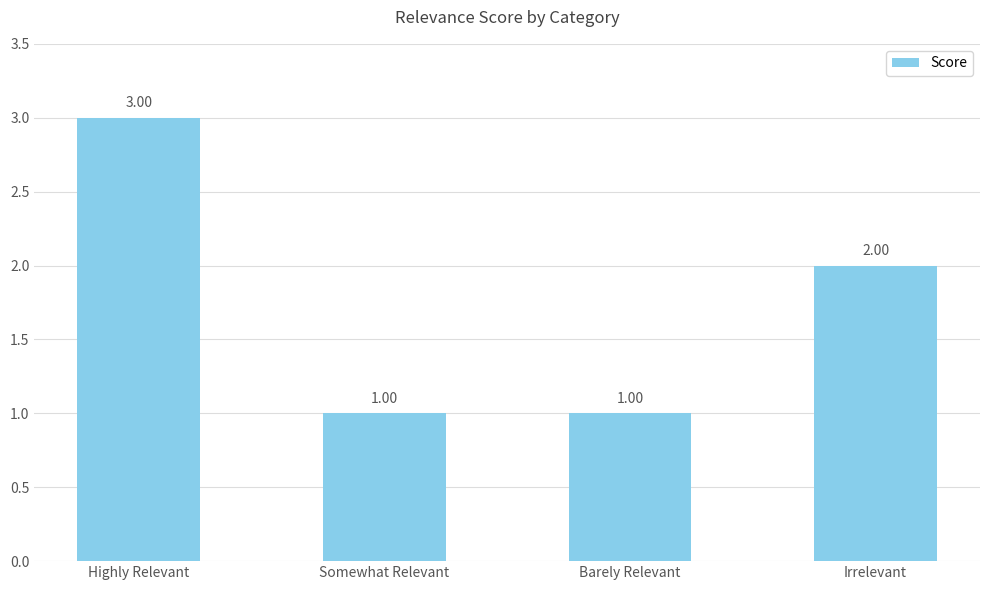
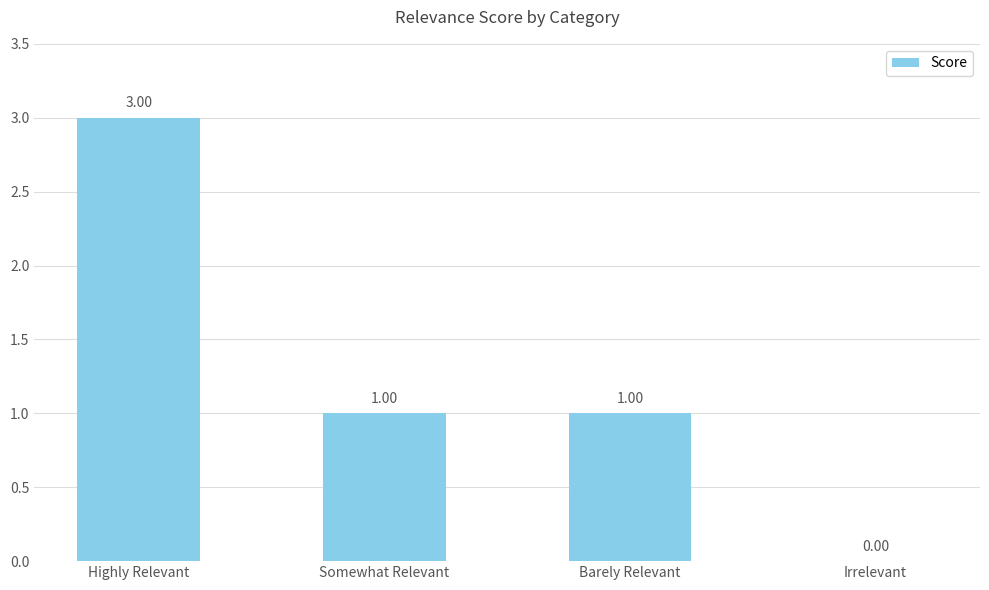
Irrelevant: 2.00 -> 0.00
